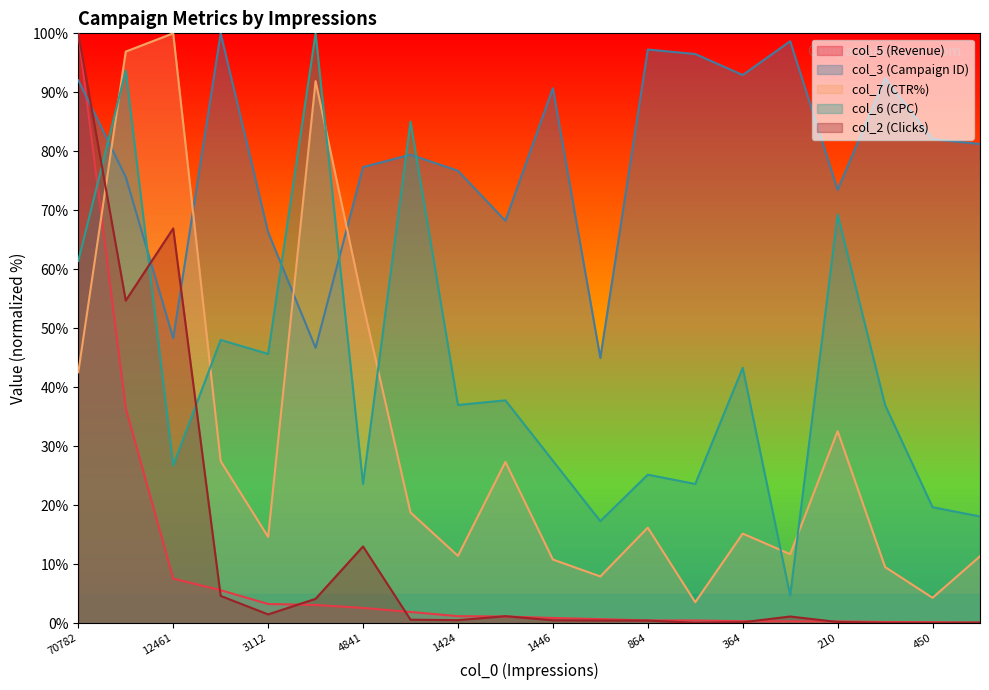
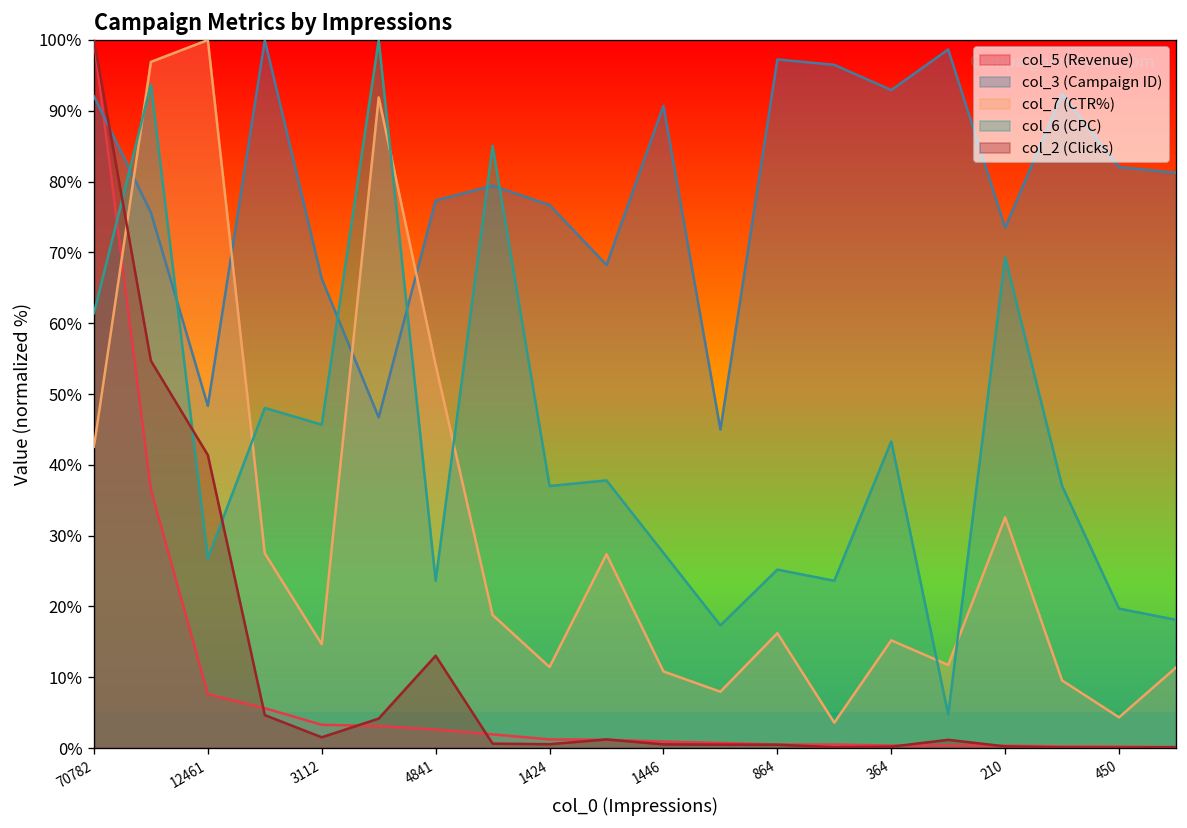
col_2 (Clicks), 12461: 67% -> 41%
